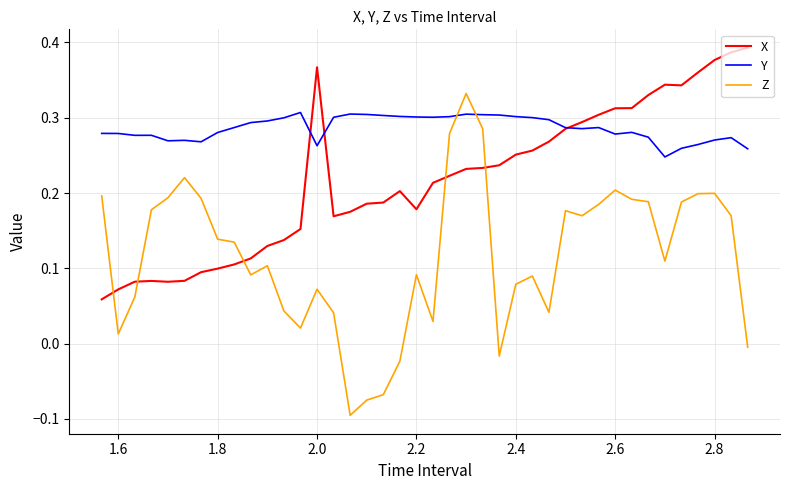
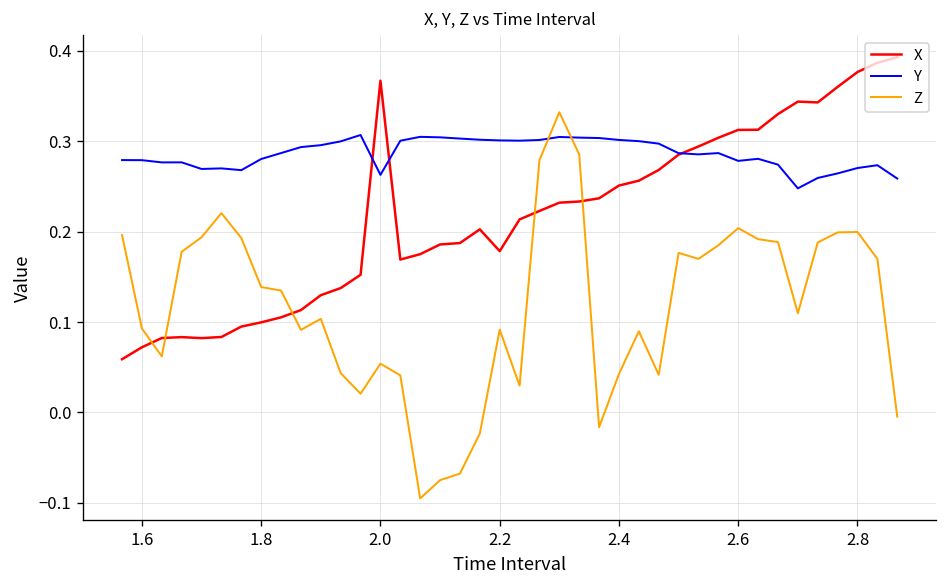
Z, 1.6: 0.01 -> 0.09
Z, 2.0: 0.07 -> 0.05
Z, 2.4: 0.08 -> 0.04
